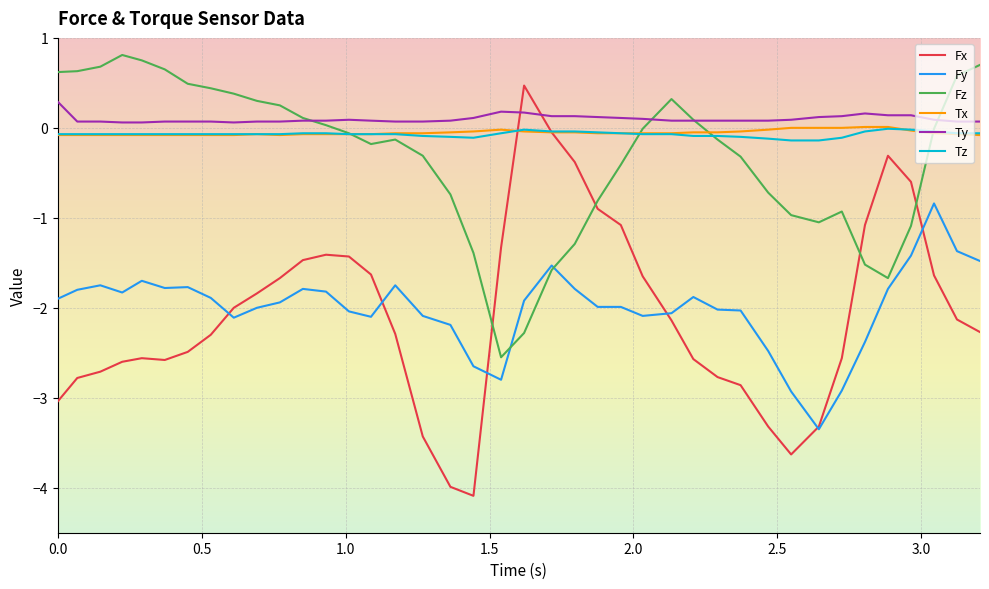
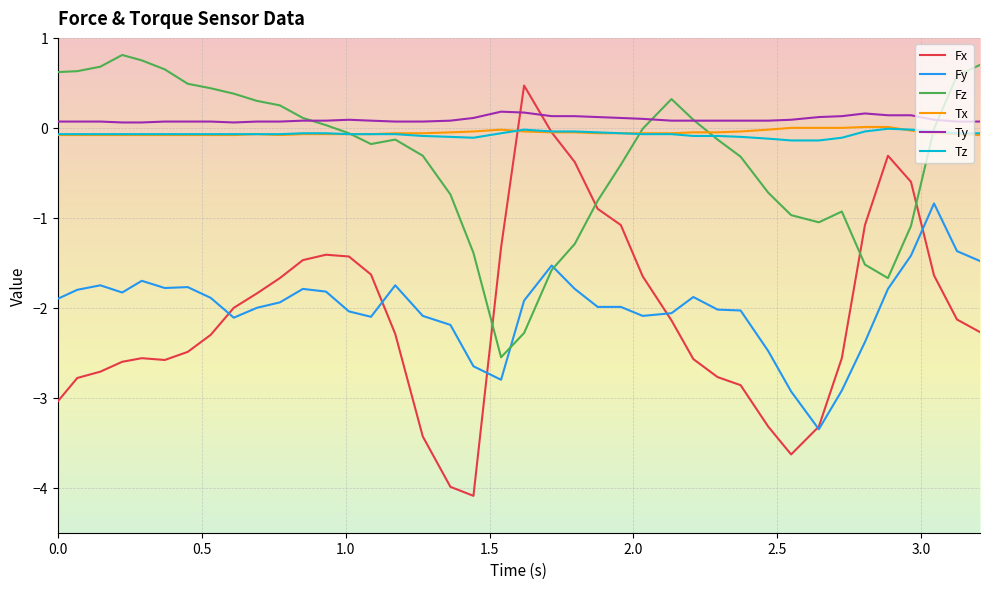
Ty, 0.0: 0.3 -> 0.1
